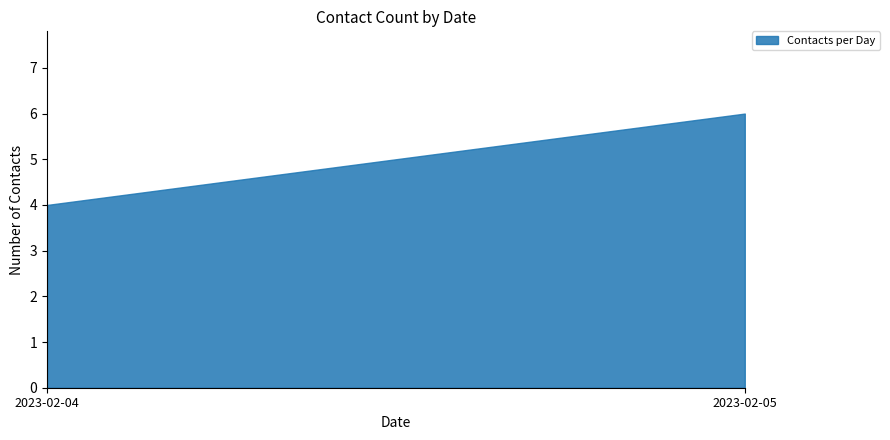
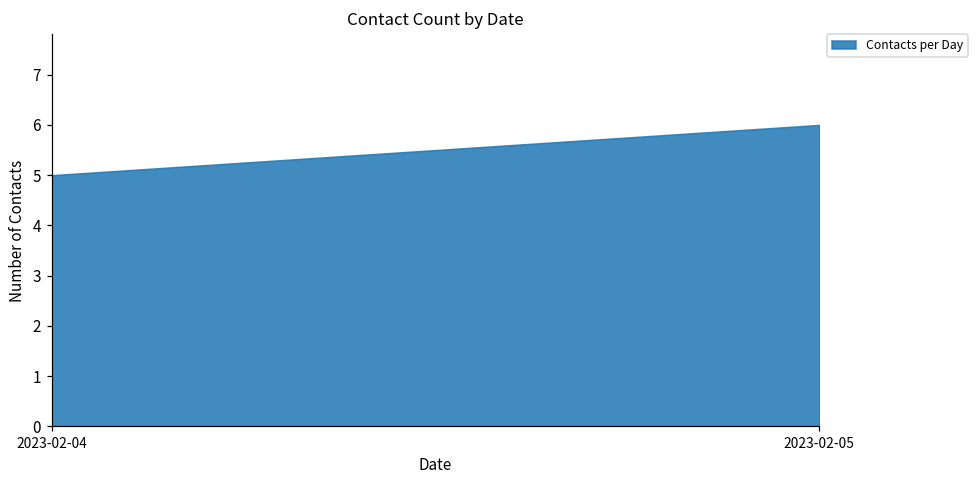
2023-02-04: 4 -> 5
